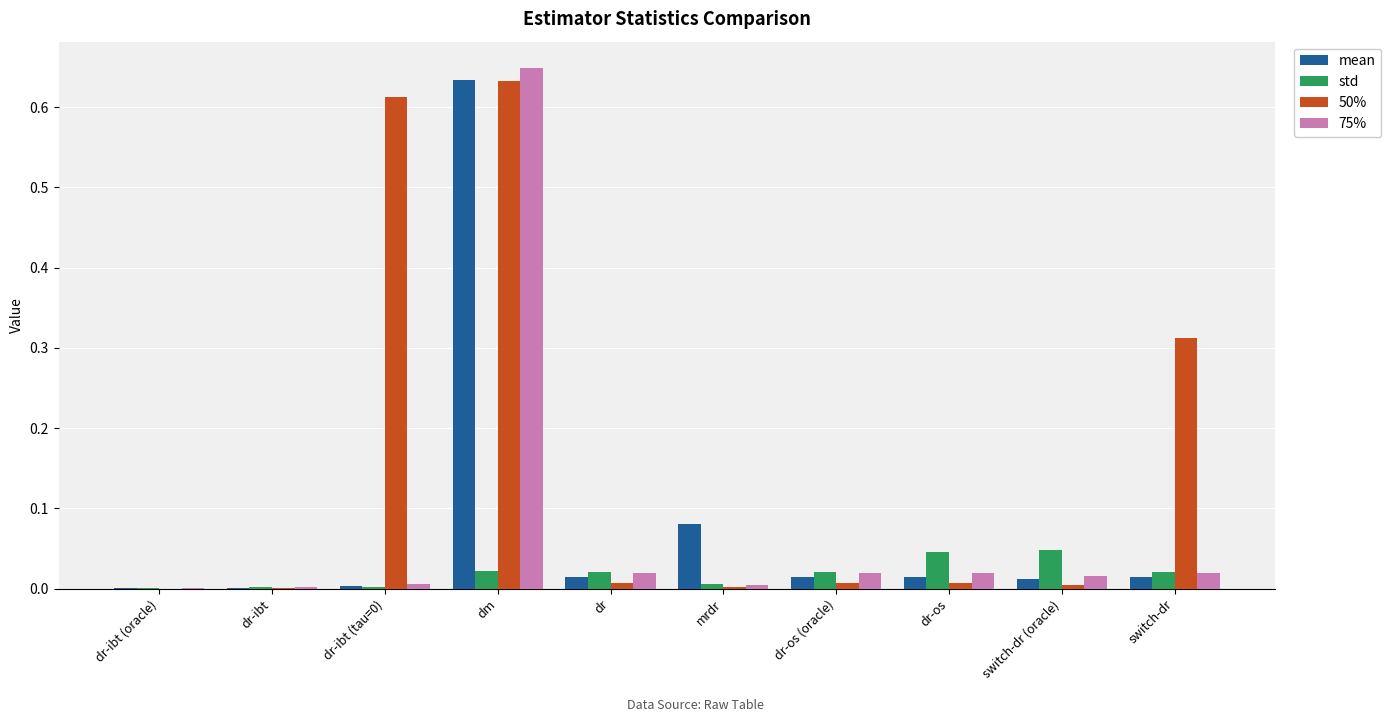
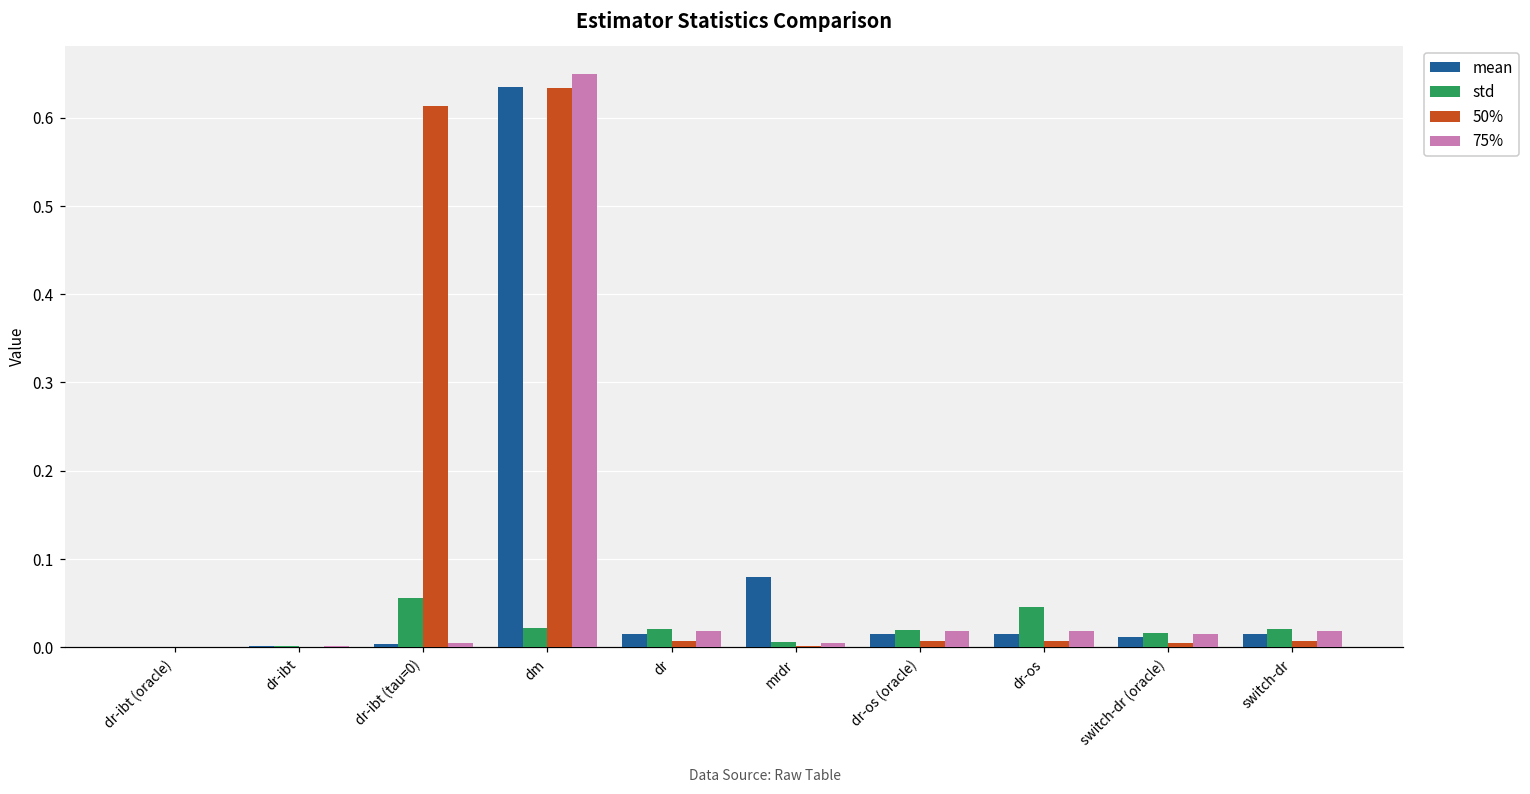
std, dr-ibt (tau=0): 0.00 -> 0.06
std, switch-dr (oracle): 0.05 -> 0.02
50%, switch-dr: 0.31 -> 0.01
